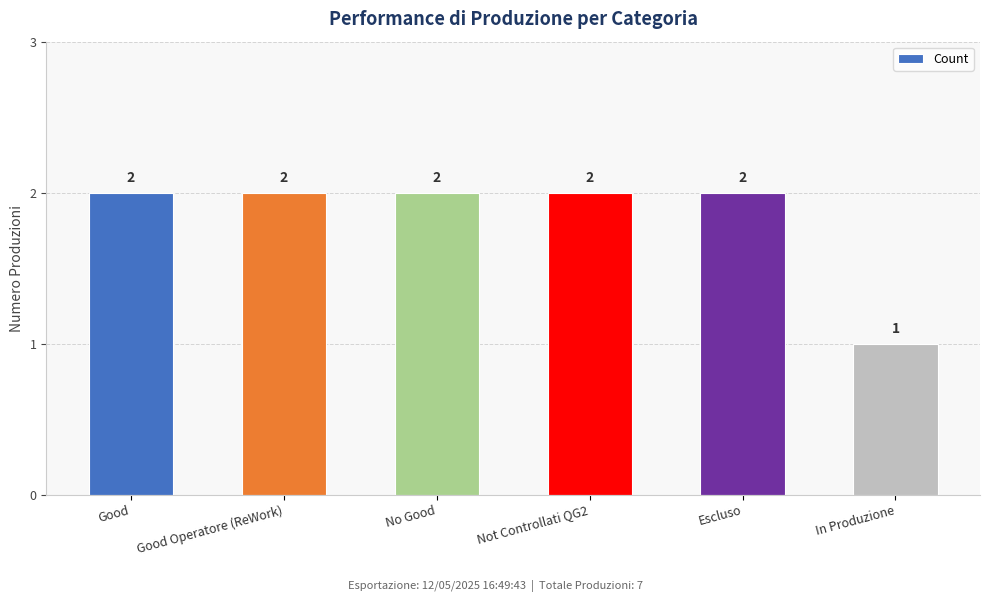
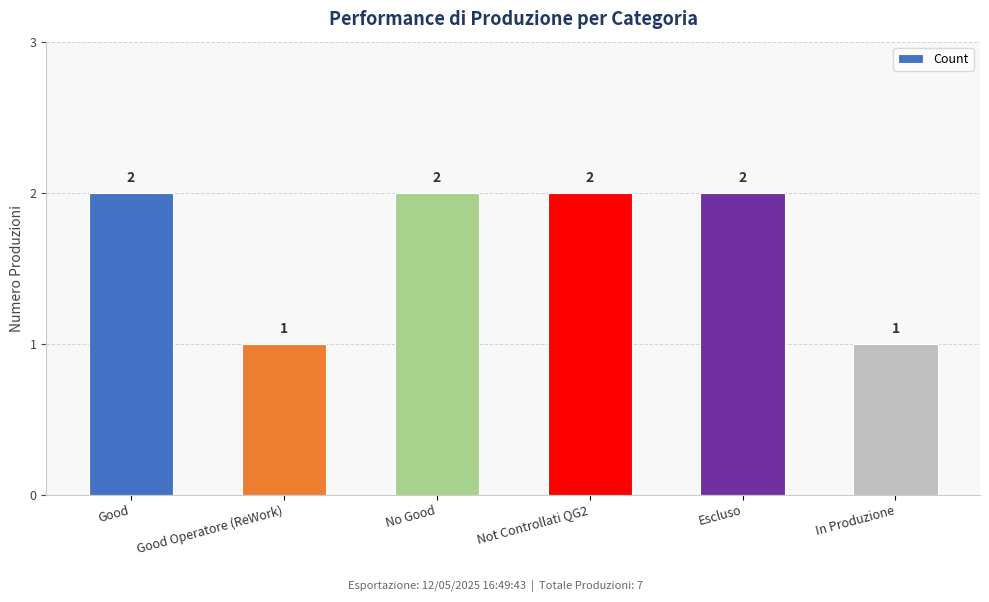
Good Operatore (ReWork): 2 -> 1
